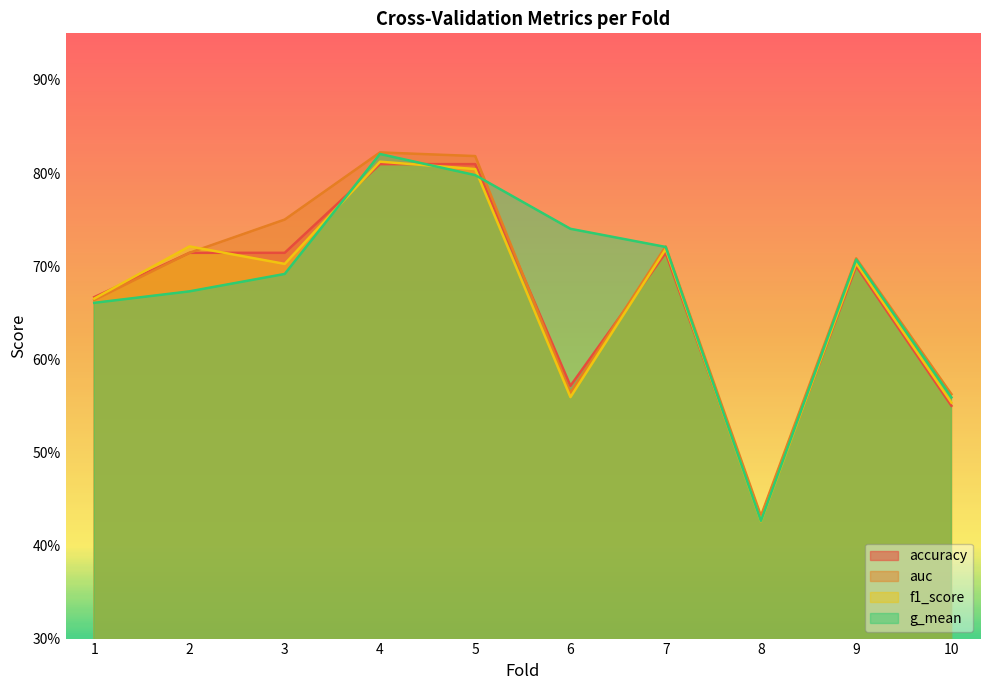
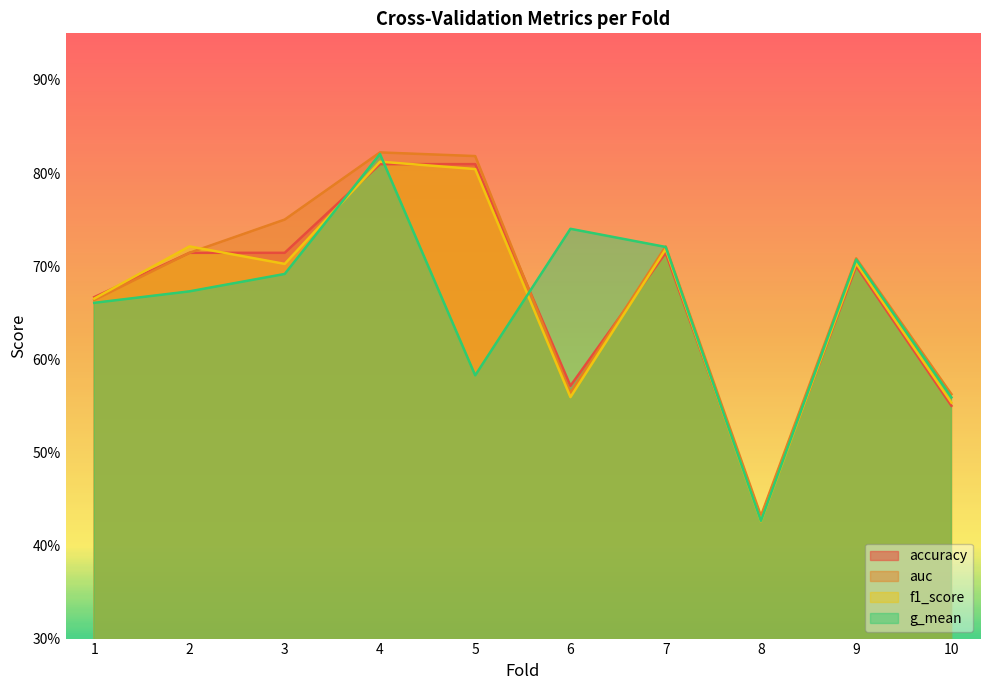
g_mean, 5: 80% -> 58%
